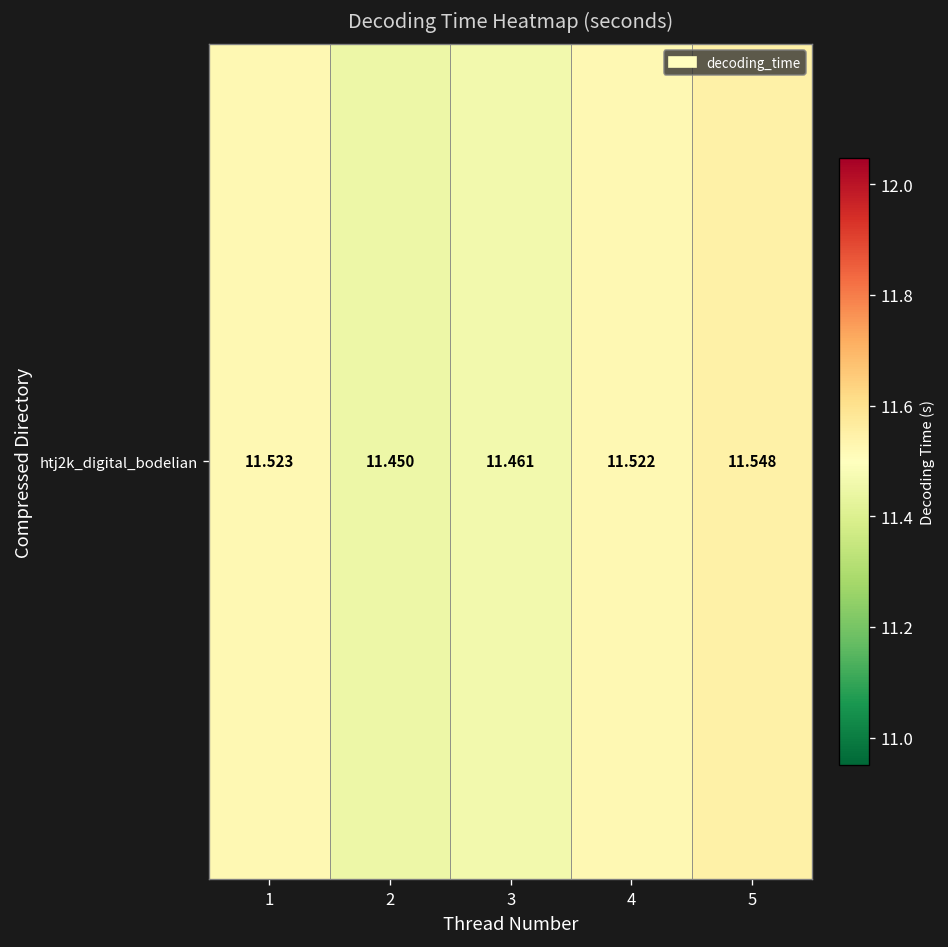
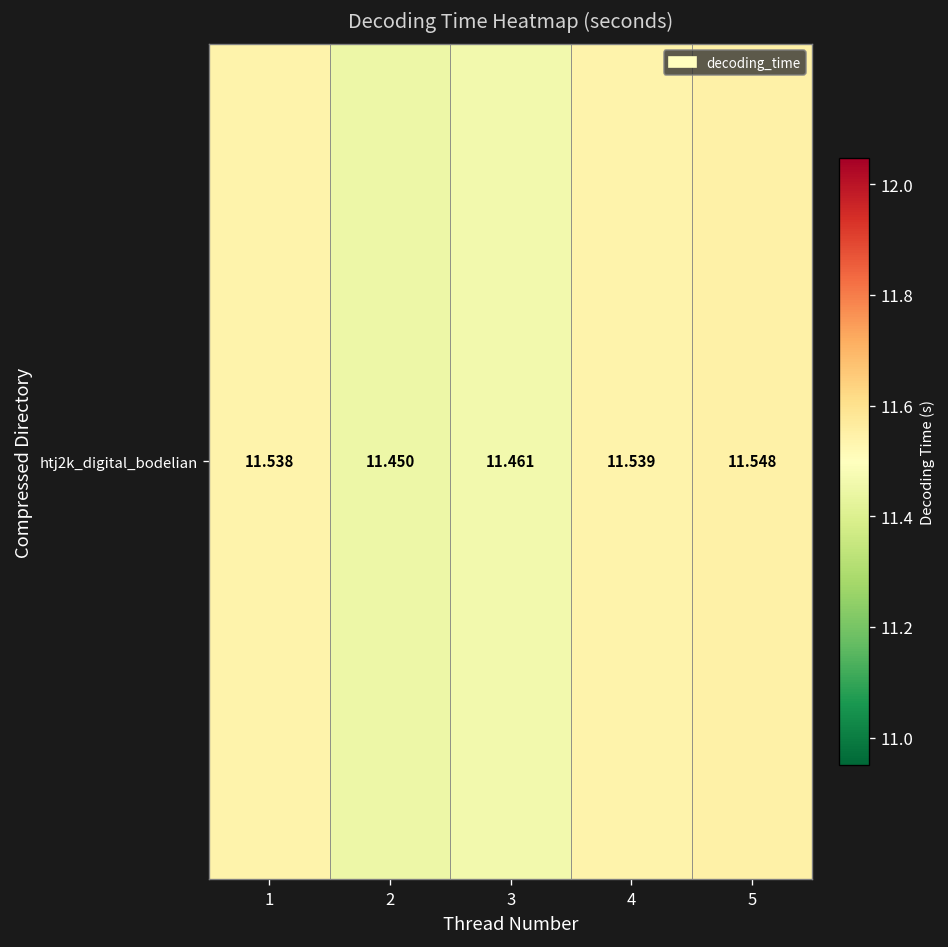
htj2k_digital_bodelian, 1: 11.523 -> 11.538
htj2k_digital_bodelian, 4: 11.522 -> 11.539
